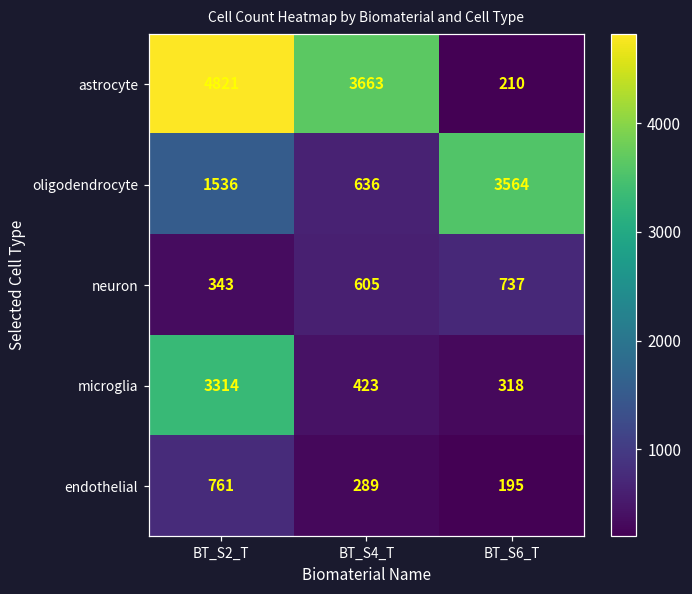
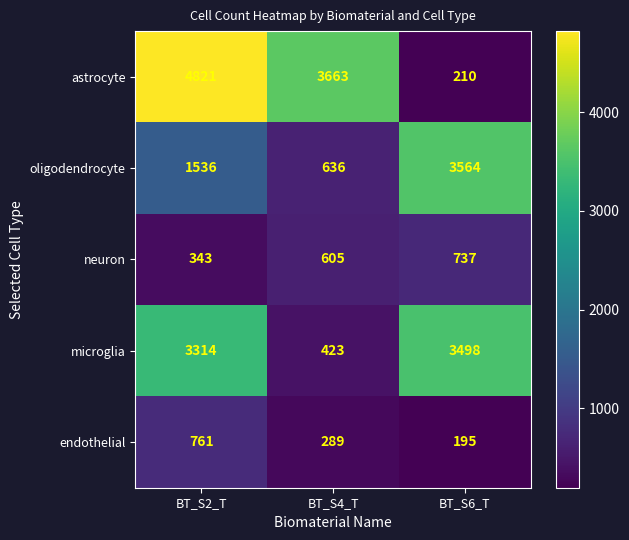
microglia, BT_S6_T: 318 -> 3498
